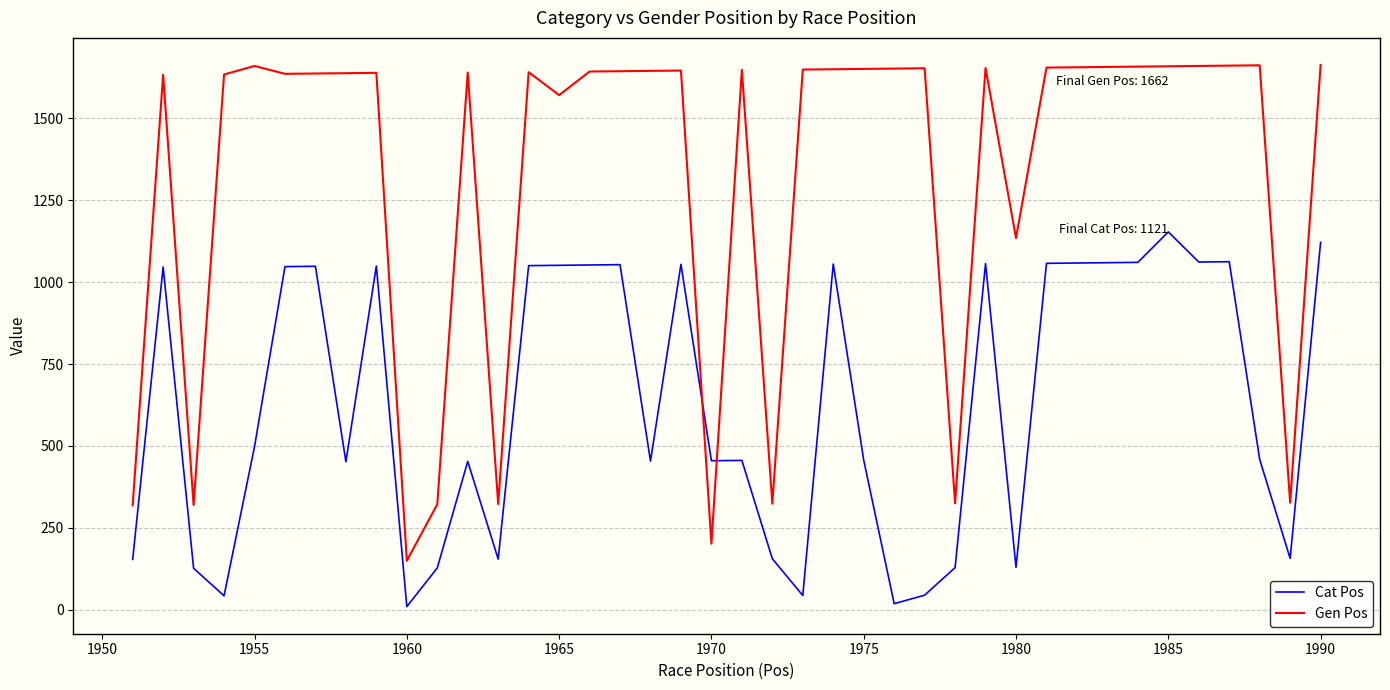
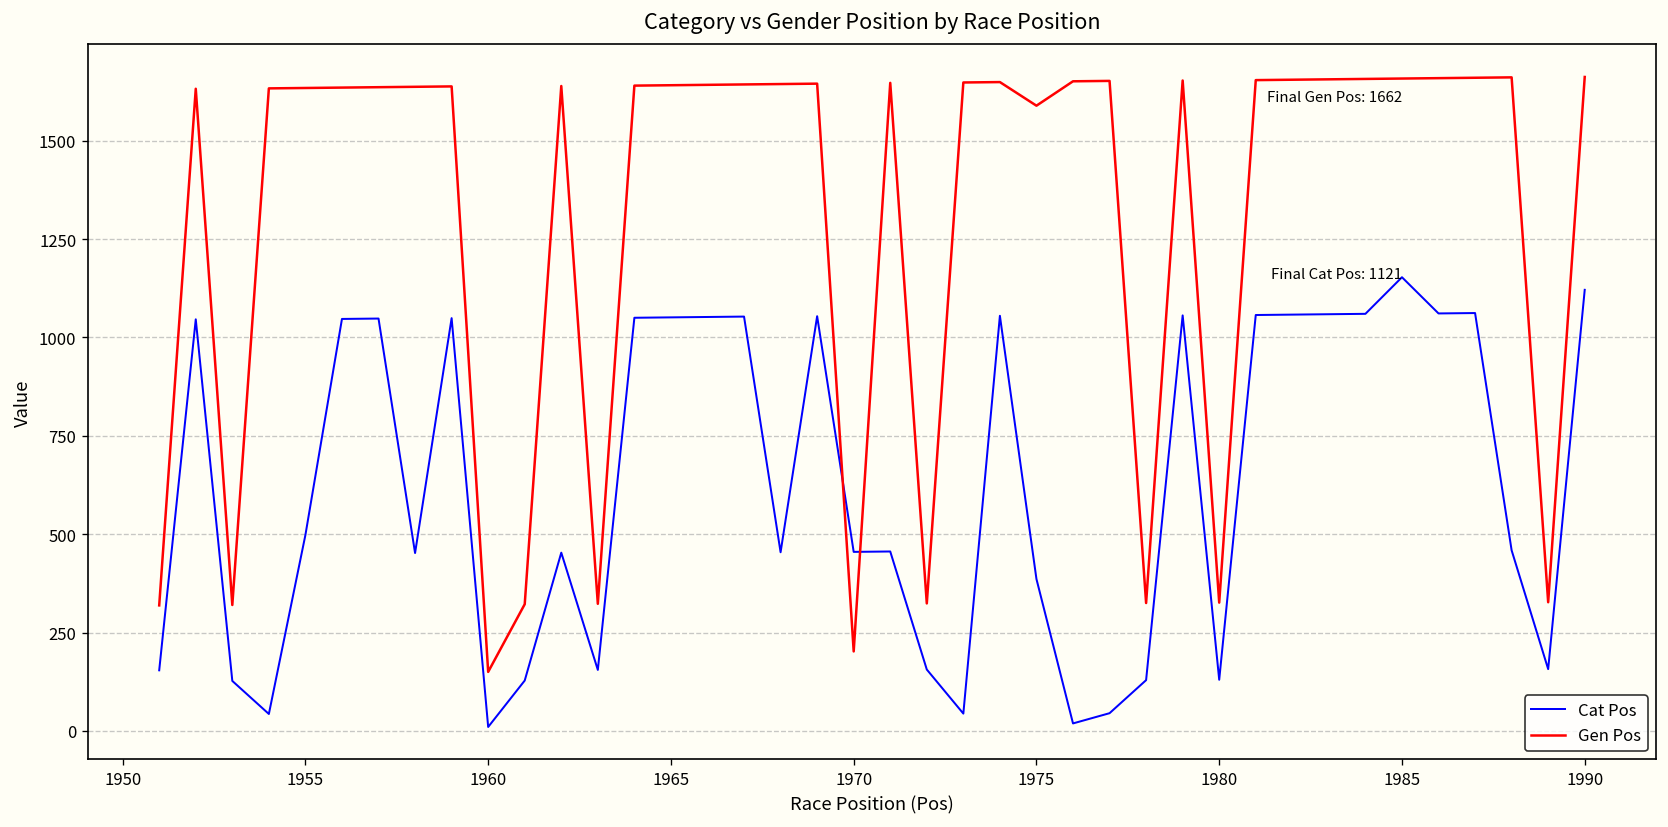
Gen Pos, 1955: 1660 -> 1630
Gen Pos, 1965: 1570 -> 1640
Cat Pos, 1975: 460 -> 390
Gen Pos, 1975: 1650 -> 1590
Gen Pos, 1980: 1130 -> 330
